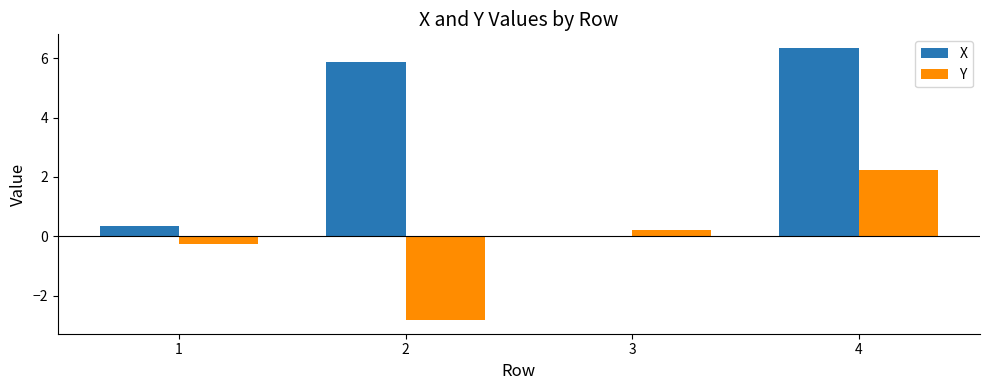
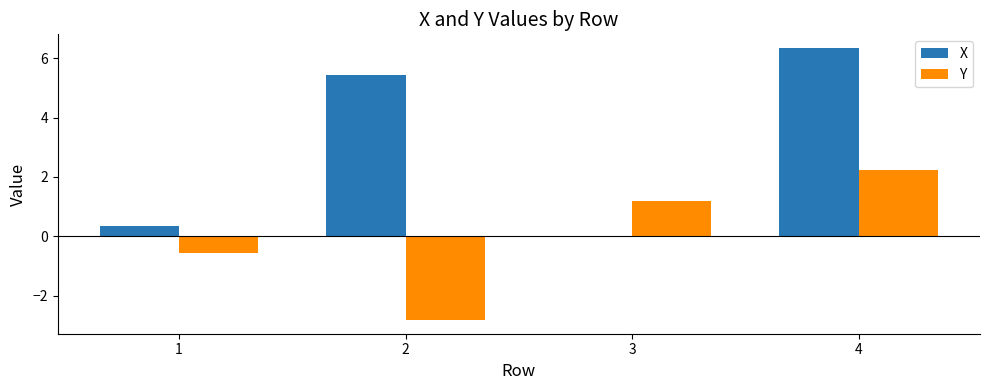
Y, 1: -0.3 -> -0.6
X, 2: 5.9 -> 5.4
Y, 3: 0.2 -> 1.2
